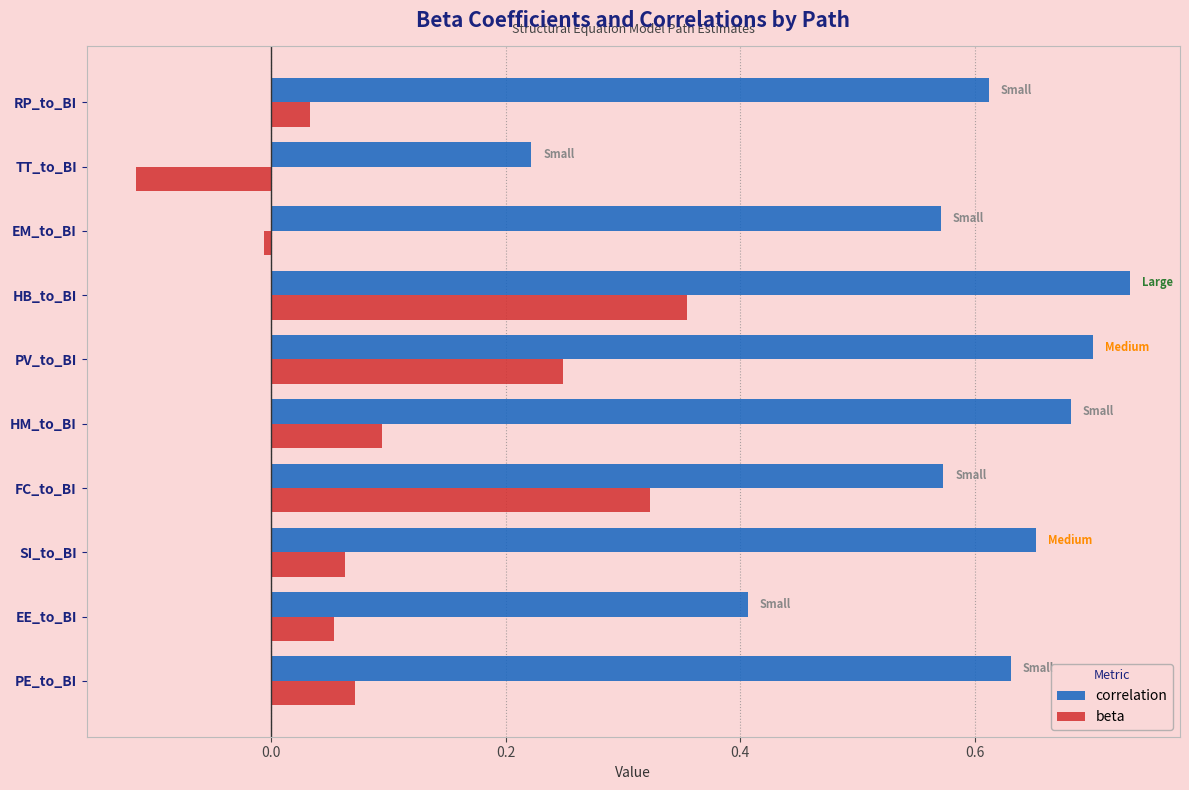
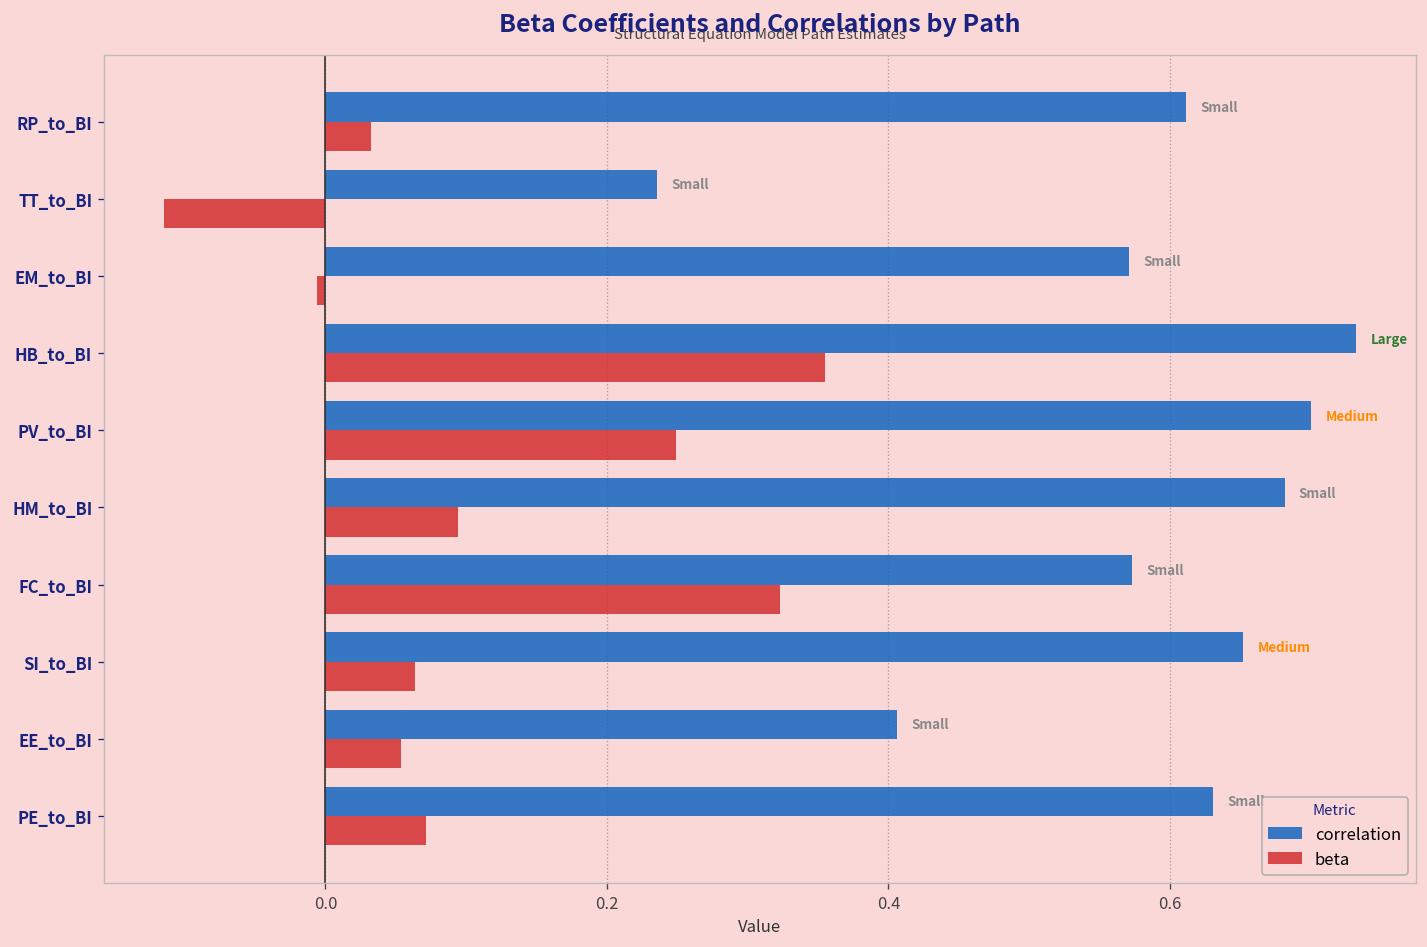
correlation, TT_to_BI: 0.222 -> 0.236
